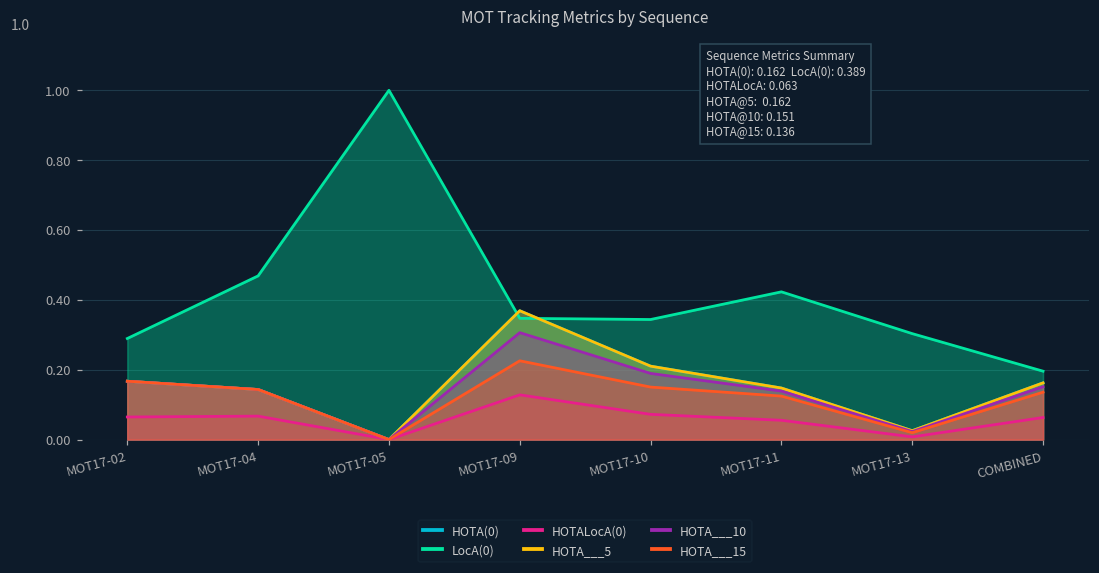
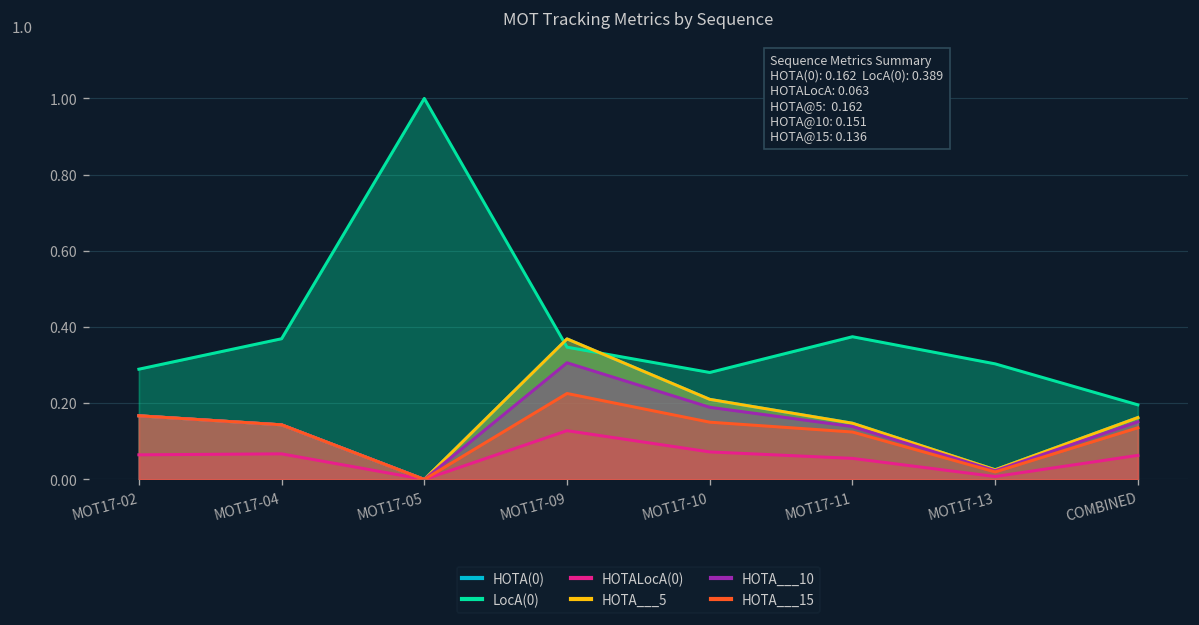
LocA(0), MOT17-04: 0.47 -> 0.37
LocA(0), MOT17-10: 0.34 -> 0.28
LocA(0), MOT17-11: 0.42 -> 0.37
